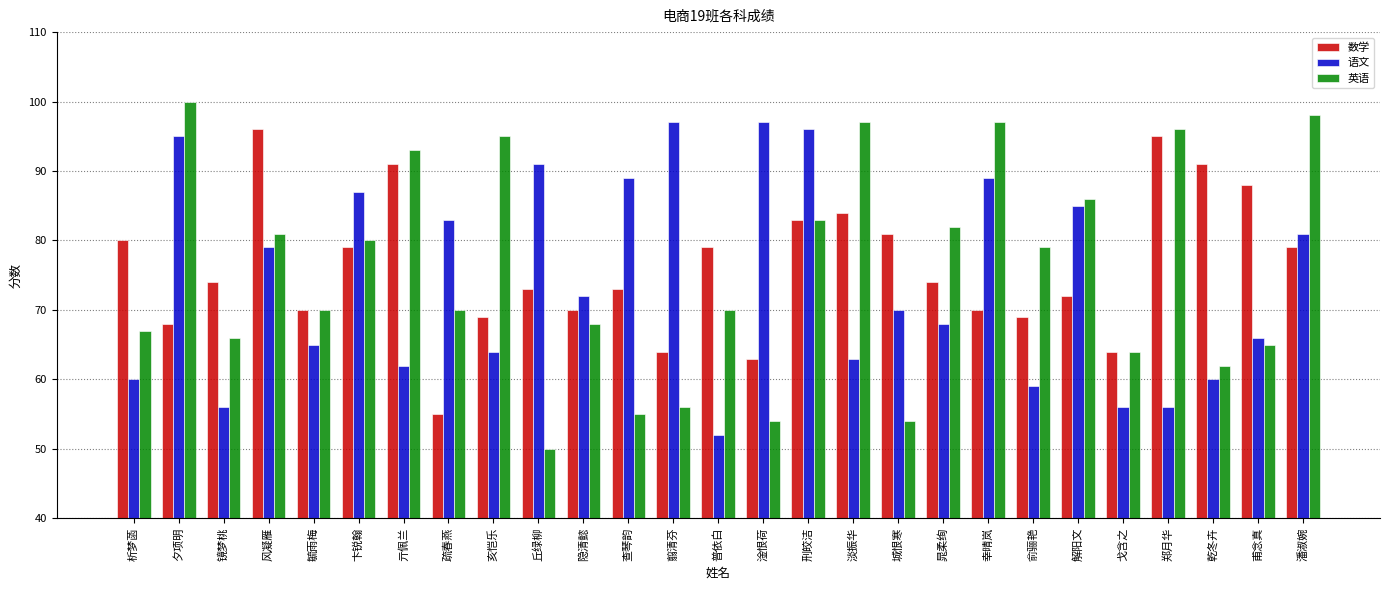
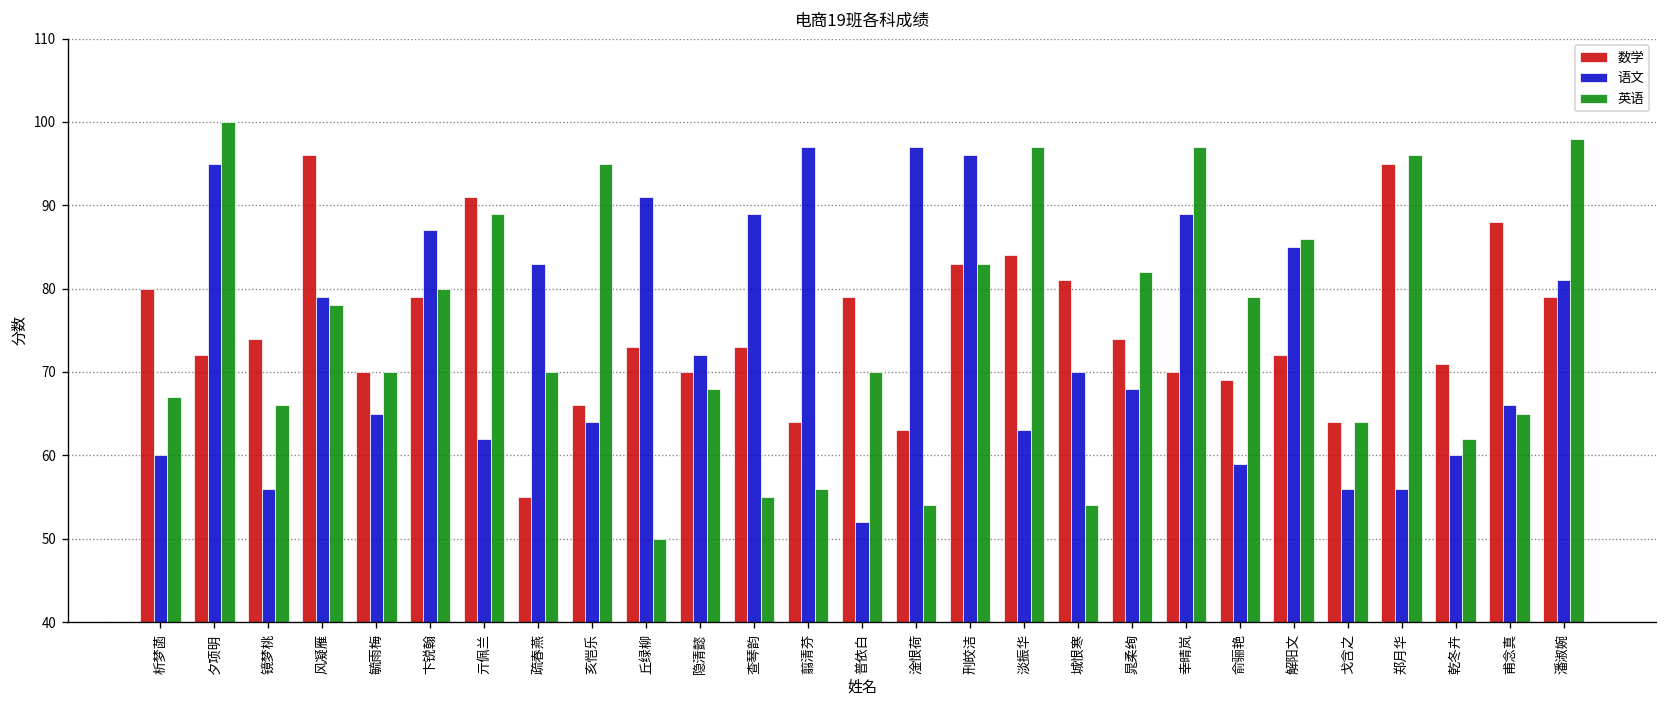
数学, 夕项明: 68 -> 72
英语, 风凝雁: 81 -> 78
英语, 亓佩兰: 93 -> 89
数学, 亥恺乐: 69 -> 66
数学, 乾冬卉: 91 -> 71
